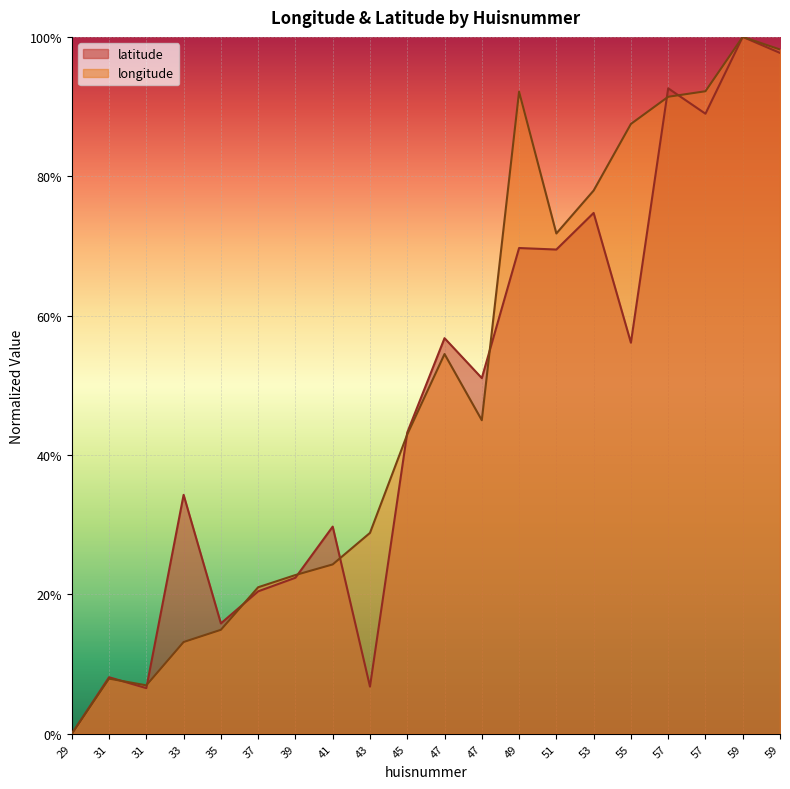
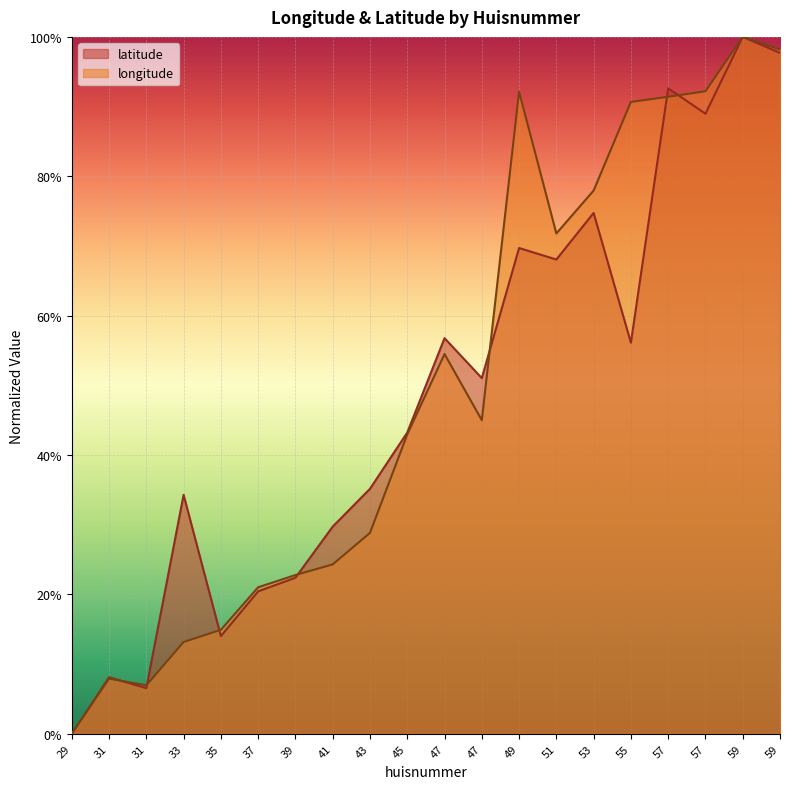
latitude, 35: 16% -> 14%
latitude, 43: 7% -> 35%
latitude, 51: 69% -> 68%
longitude, 55: 88% -> 91%
